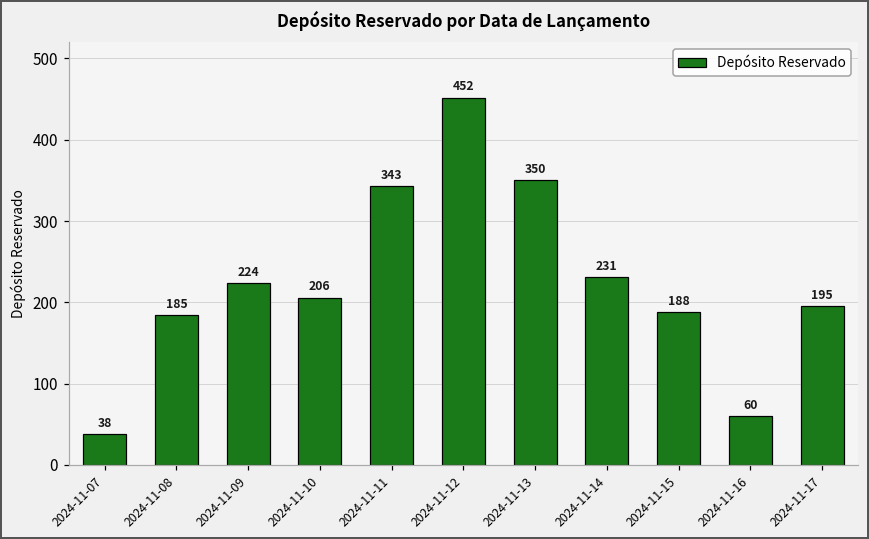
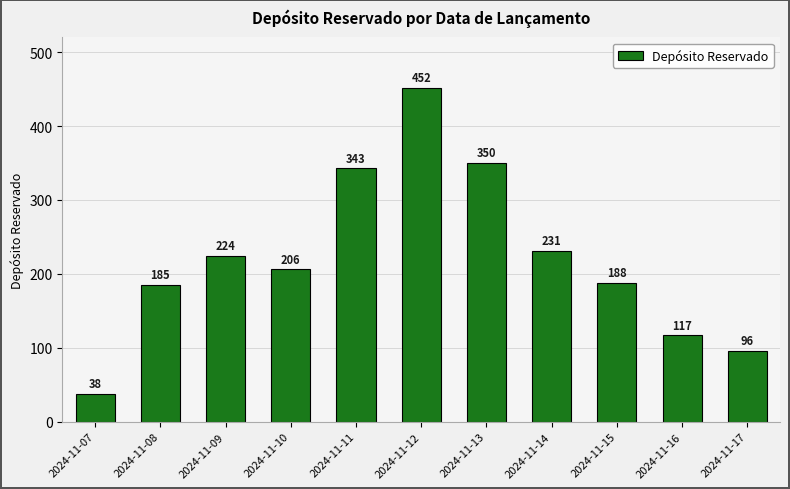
2024-11-16: 60 -> 117
2024-11-17: 195 -> 96
